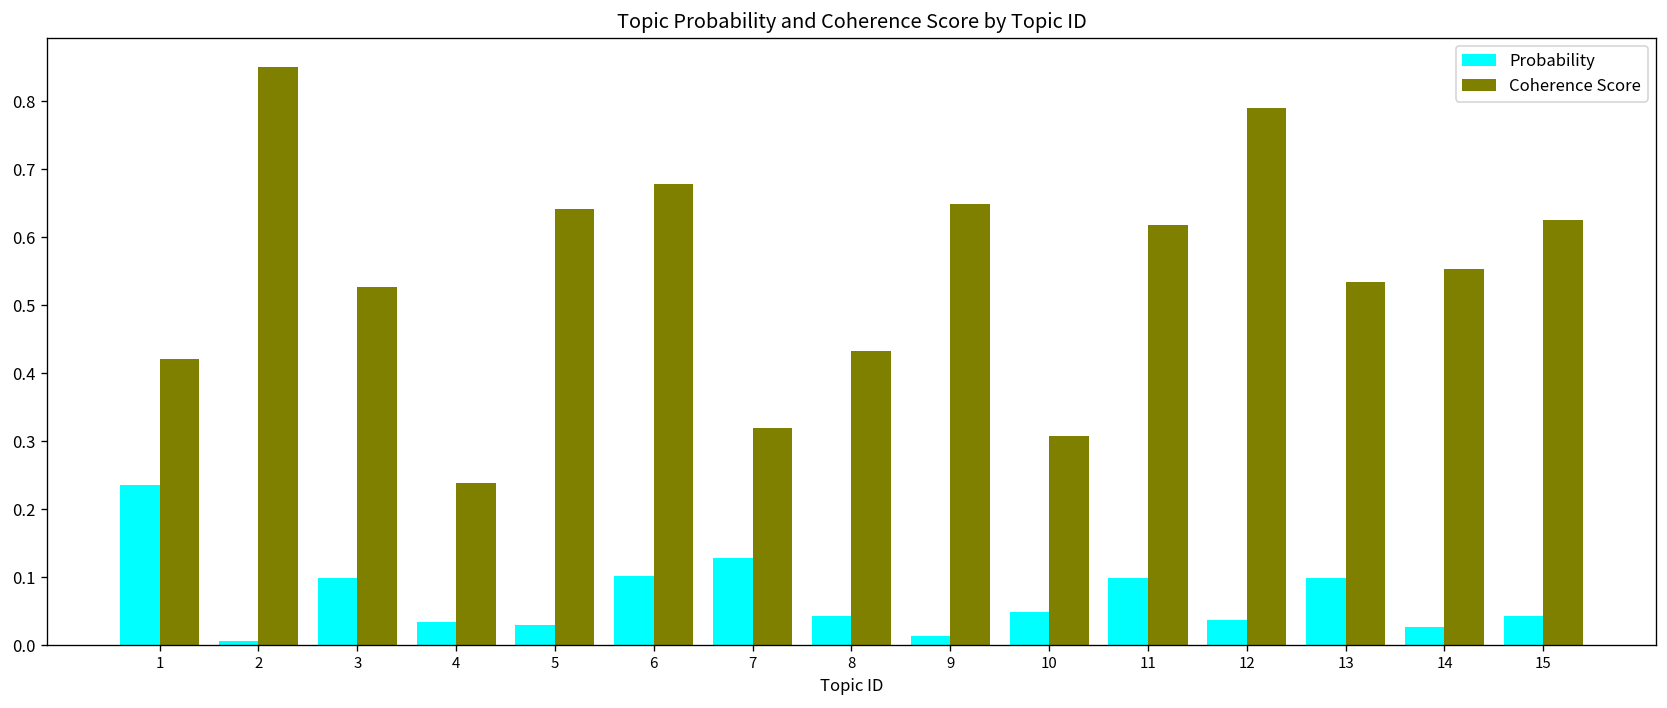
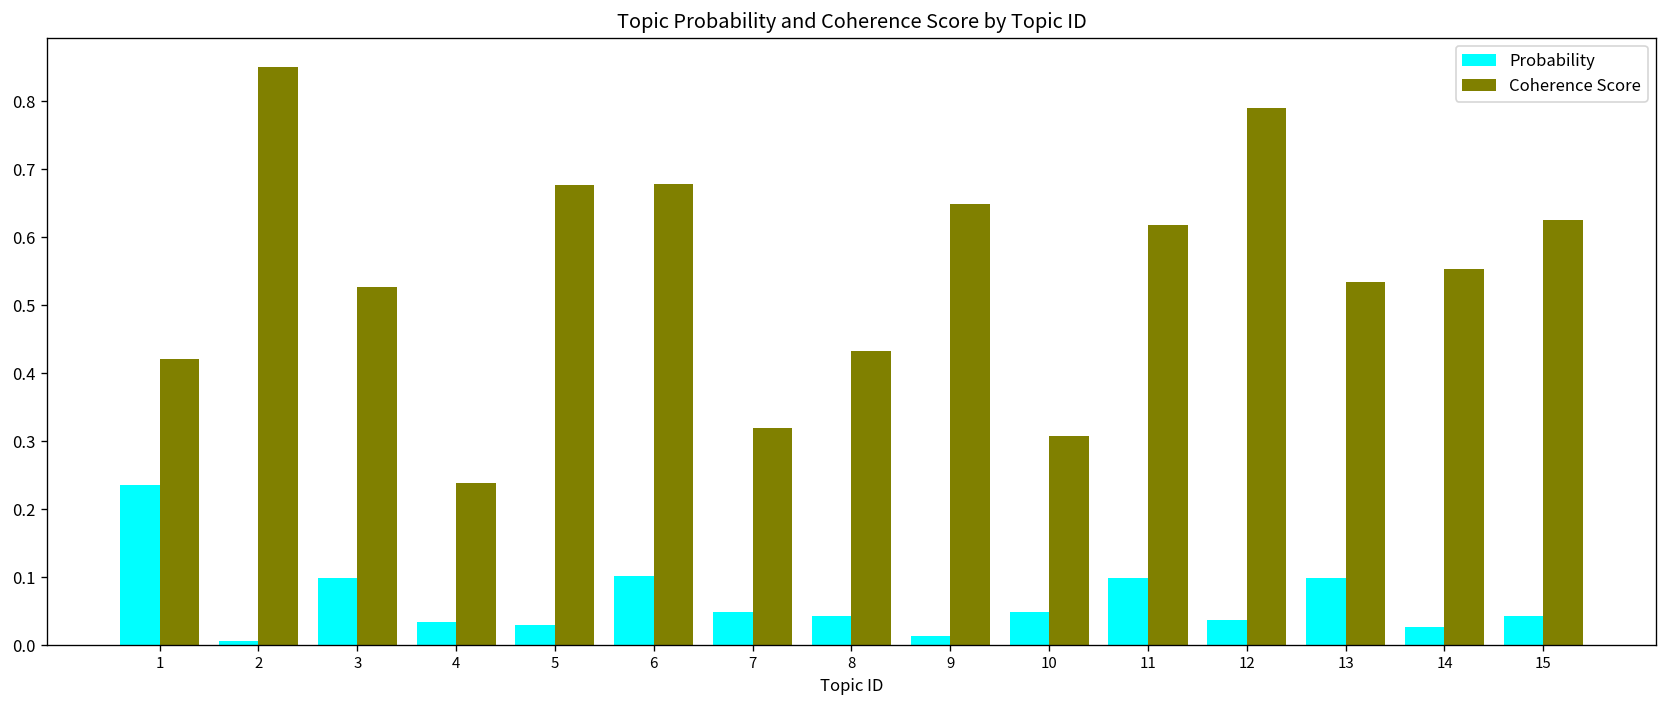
Coherence Score, 5: 0.64 -> 0.68
Probability, 7: 0.13 -> 0.05
